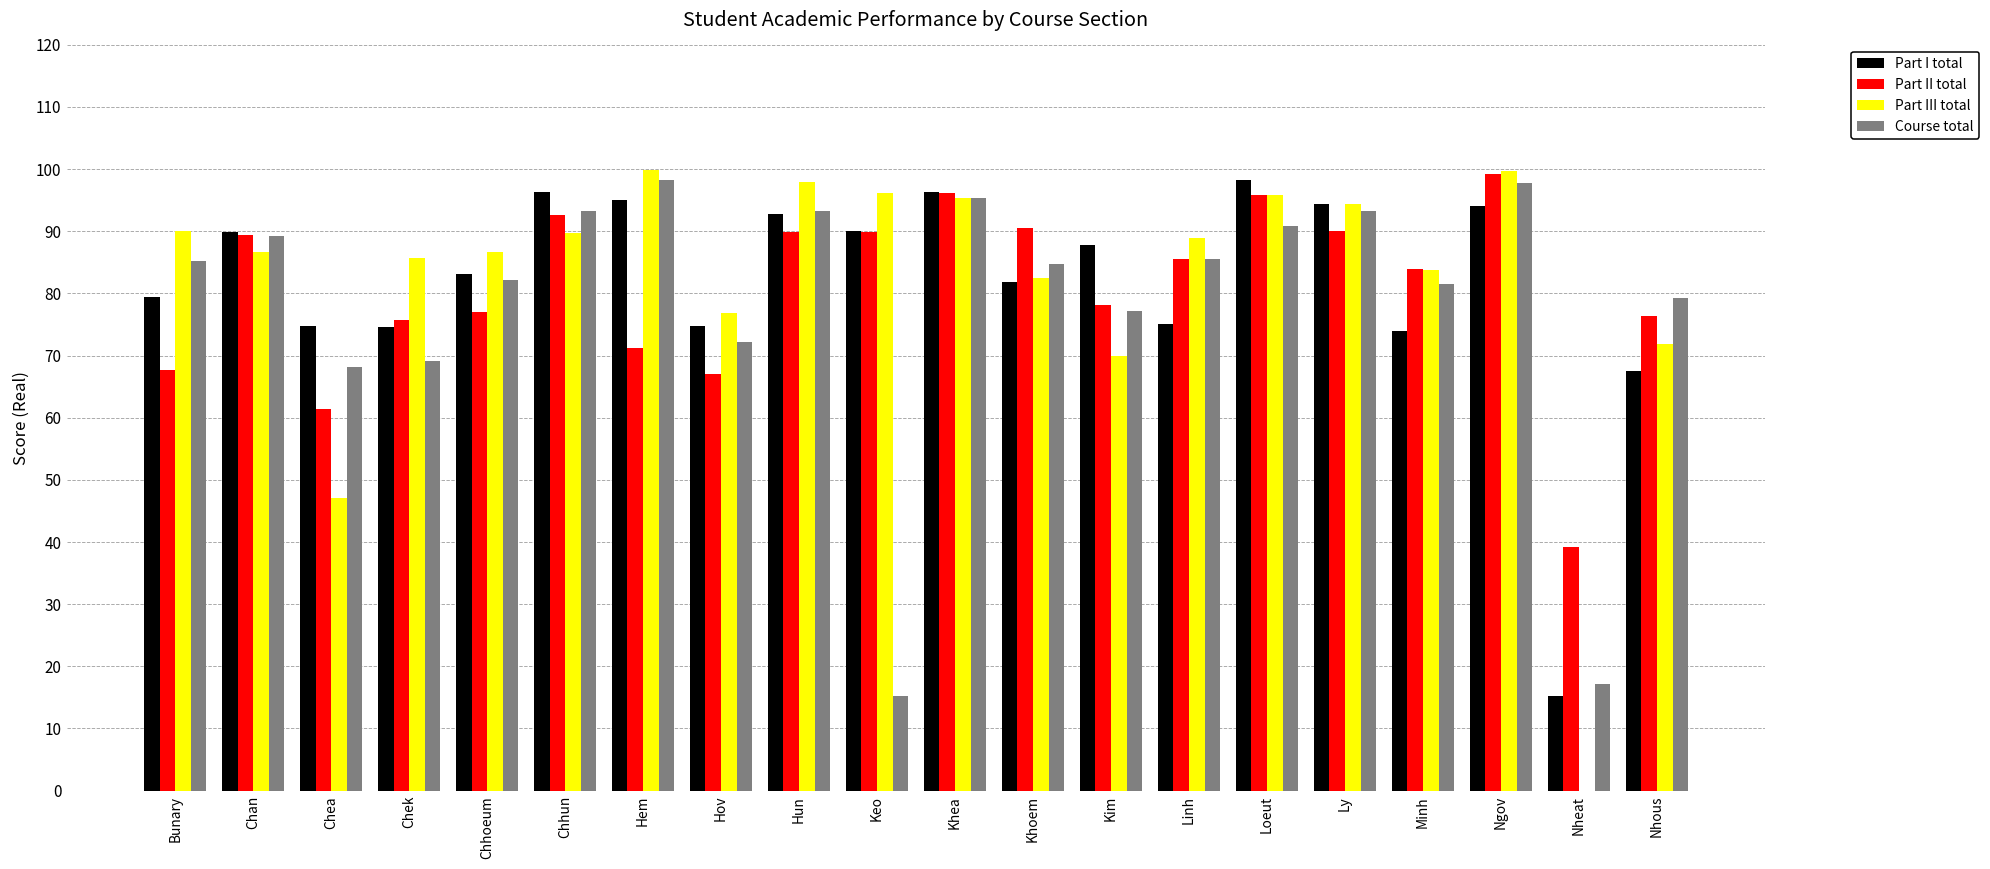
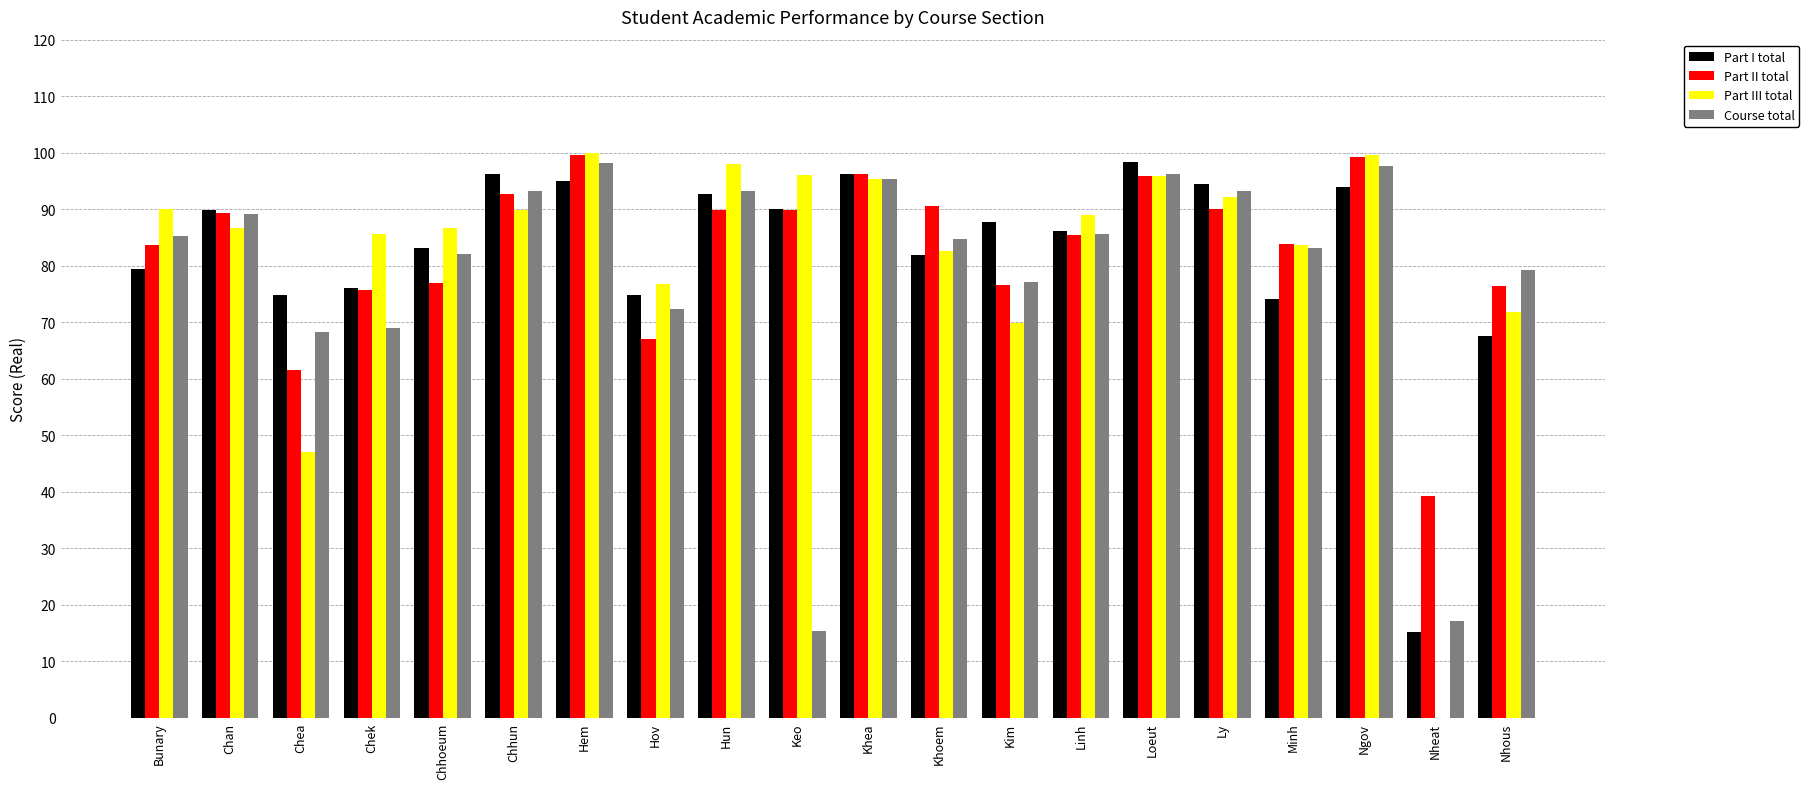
Part II total, Bunary: 68 -> 84
Part I total, Chek: 75 -> 76
Part II total, Hem: 71 -> 100
Part II total, Kim: 78 -> 77
Part I total, Linh: 75 -> 86
Course total, Loeut: 91 -> 96
Part III total, Ly: 94 -> 92
Course total, Minh: 81 -> 83
